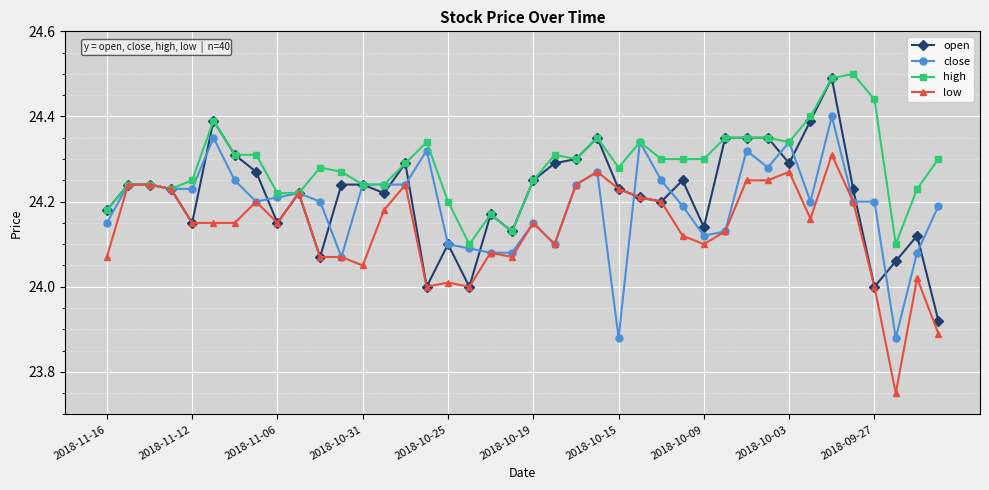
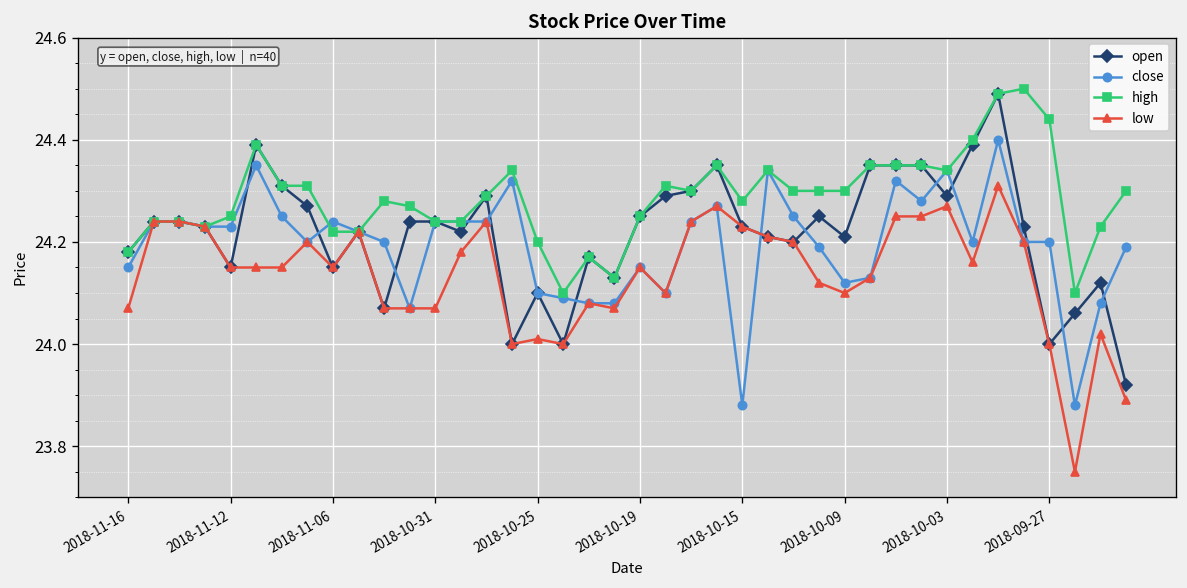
close, 2018-11-06: 24.21 -> 24.24
low, 2018-10-31: 24.05 -> 24.07
open, 2018-10-09: 24.14 -> 24.21
